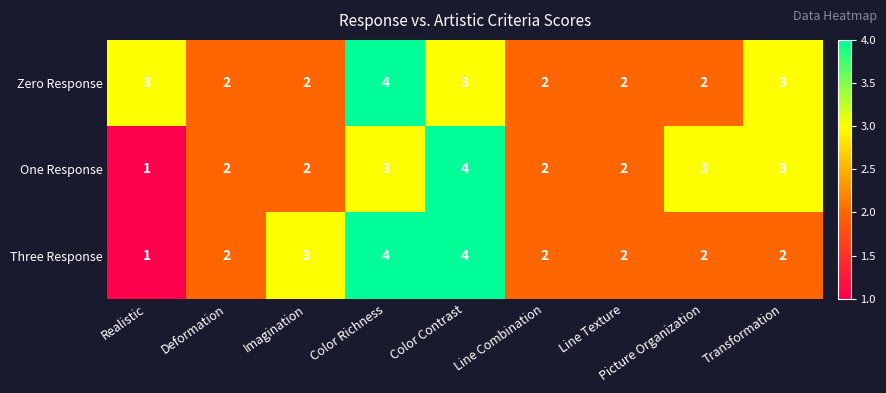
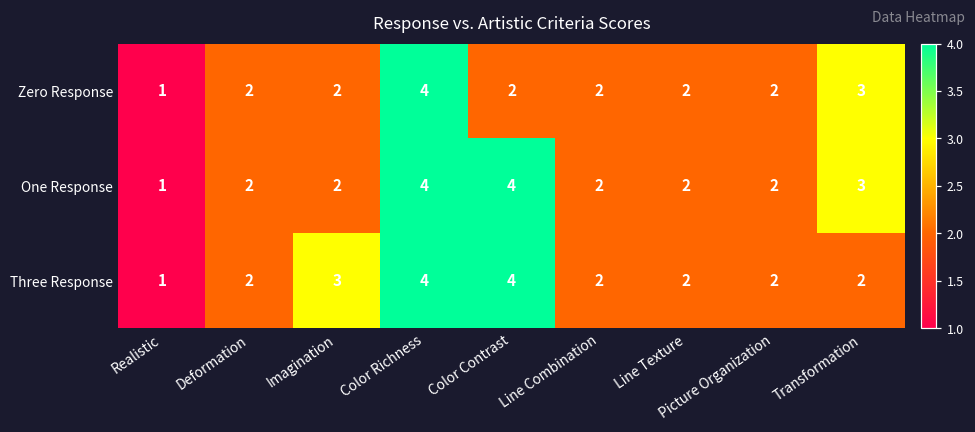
Zero Response, Realistic: 3 -> 1
Zero Response, Color Contrast: 3 -> 2
One Response, Color Richness: 3 -> 4
One Response, Picture Organization: 3 -> 2
